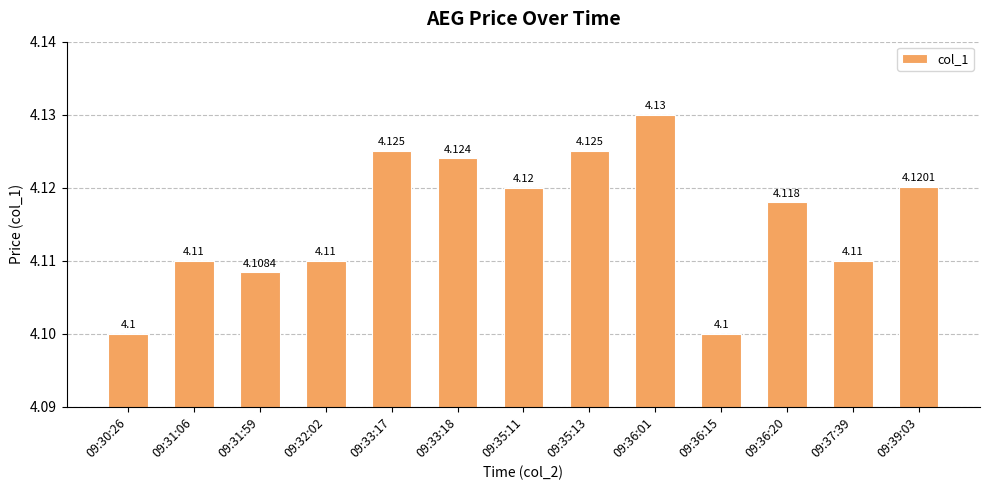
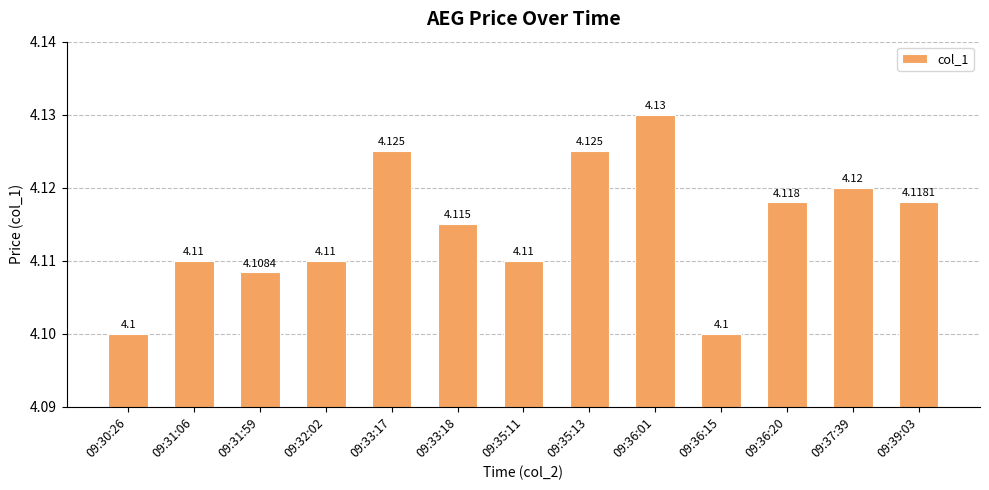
09:33:18: 4.124 -> 4.115
09:35:11: 4.12 -> 4.11
09:37:39: 4.11 -> 4.12
09:39:03: 4.1201 -> 4.1181
